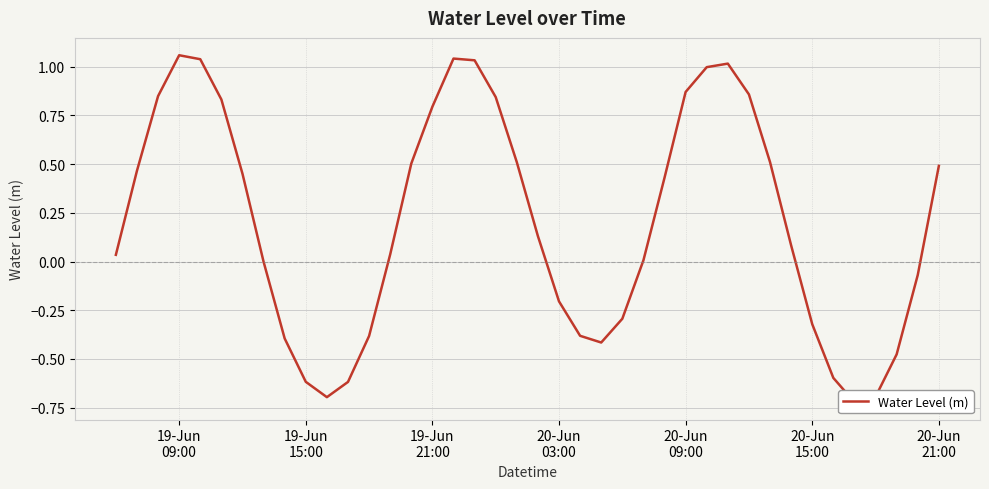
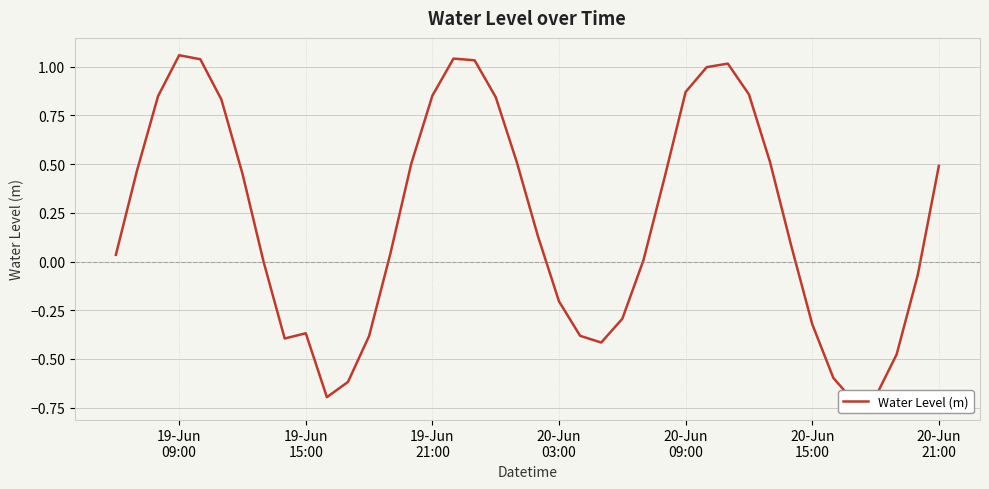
19-Jun 15:00: -0.62 -> -0.37
19-Jun 21:00: 0.79 -> 0.85
